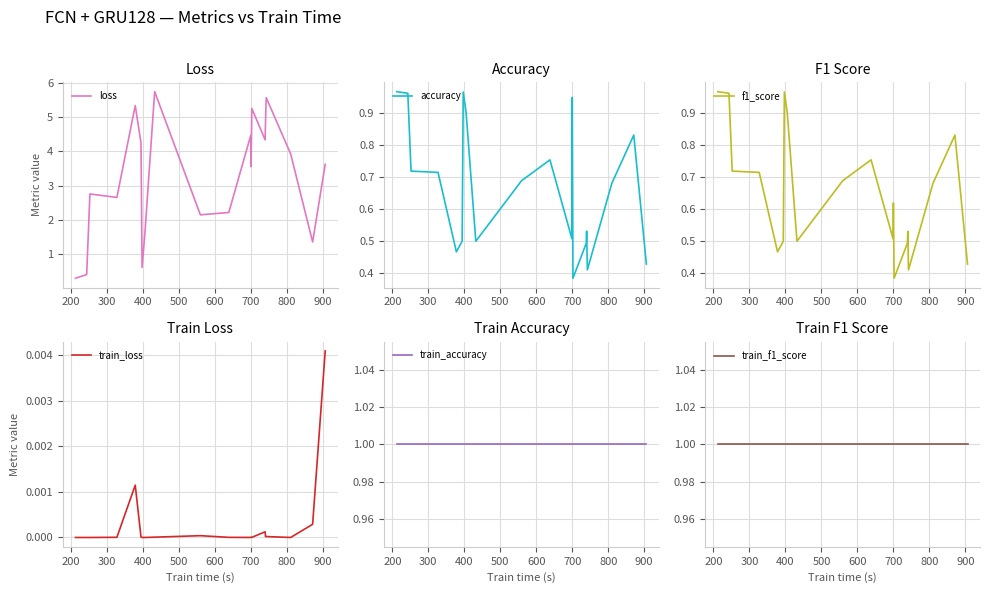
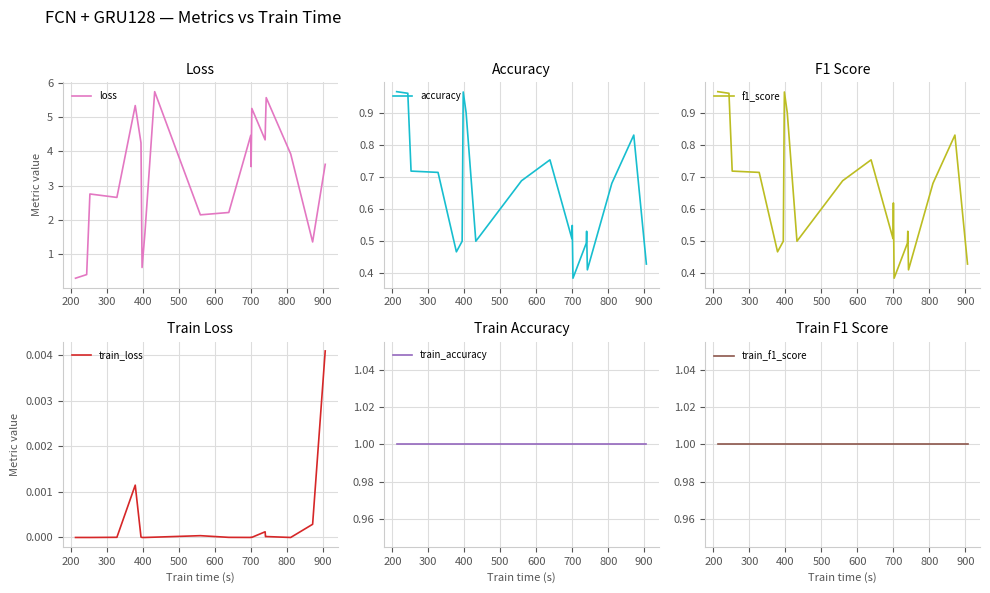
Accuracy, 700: 0.95 -> 0.55
